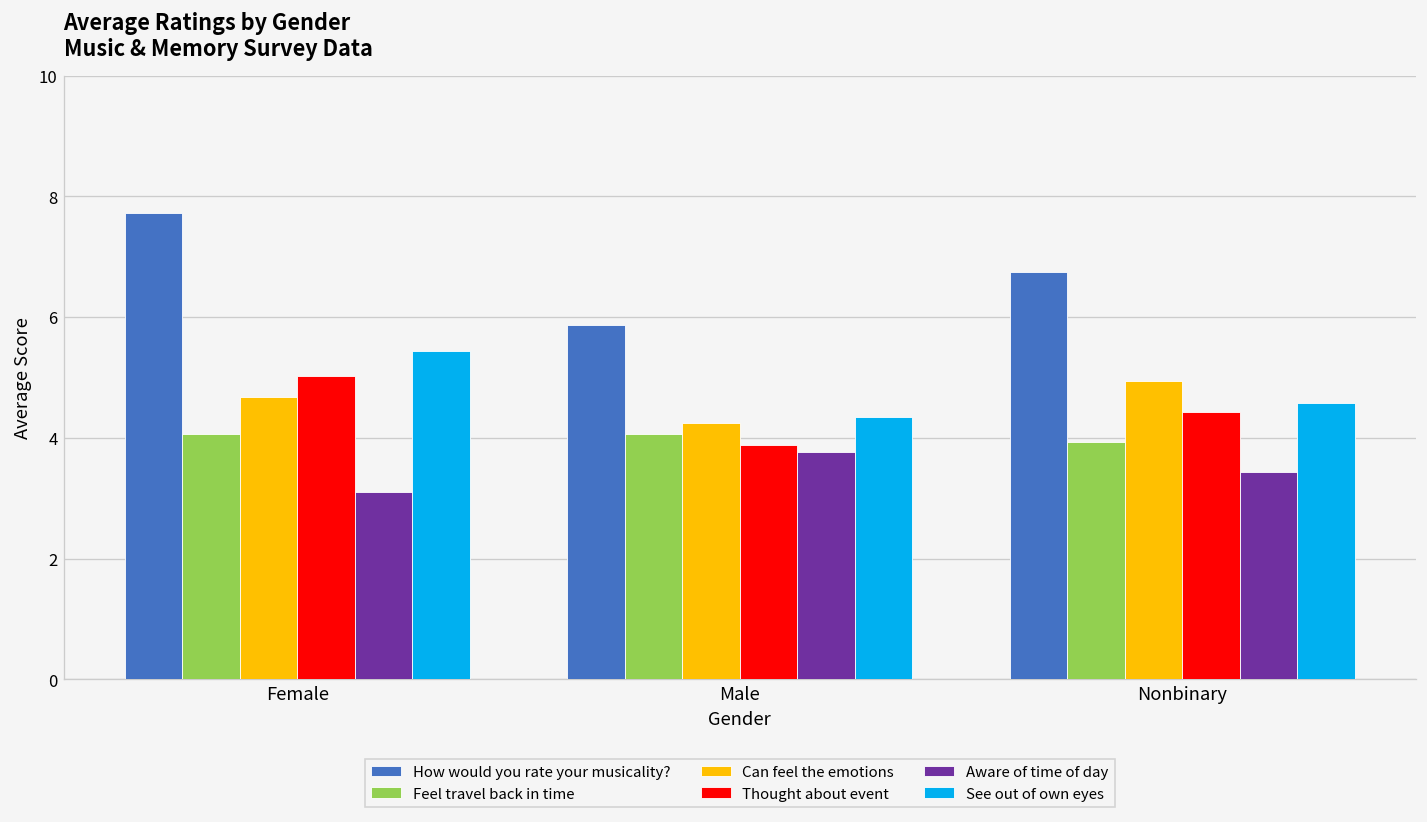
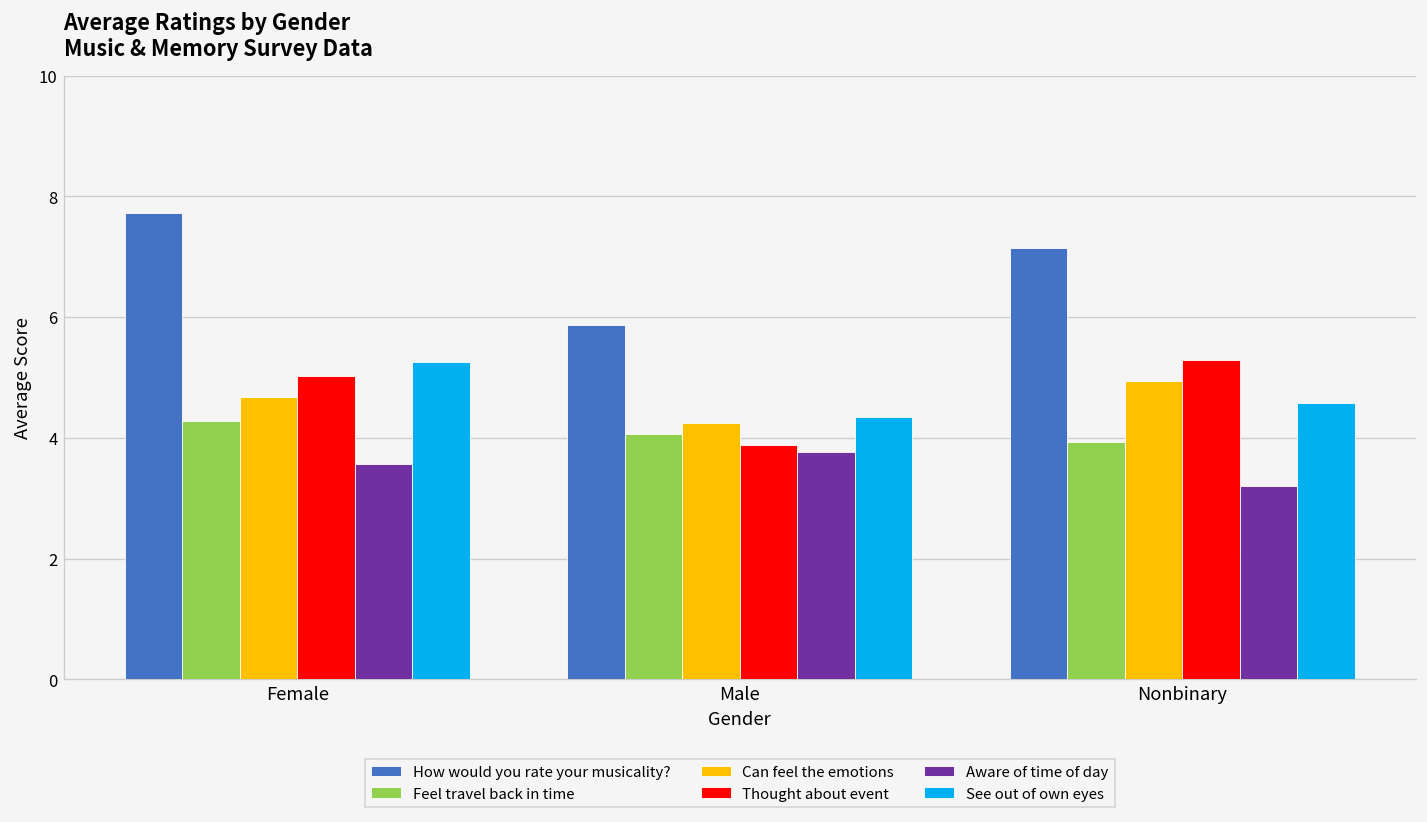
Feel travel back in time, Female: 4.1 -> 4.3
Aware of time of day, Female: 3.1 -> 3.6
See out of own eyes, Female: 5.4 -> 5.3
How would you rate your musicality?, Nonbinary: 6.8 -> 7.1
Thought about event, Nonbinary: 4.4 -> 5.3
Aware of time of day, Nonbinary: 3.4 -> 3.2
